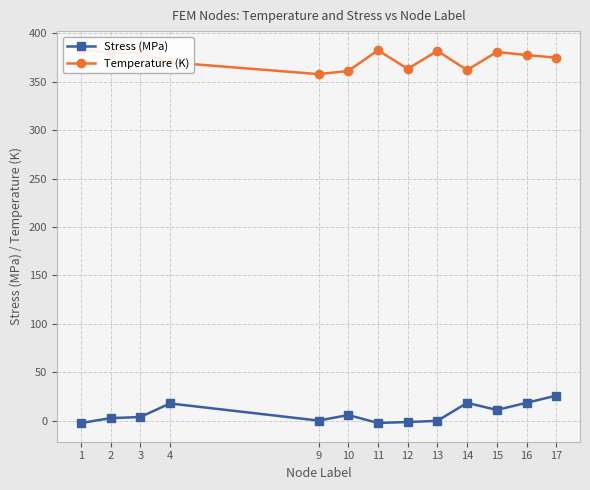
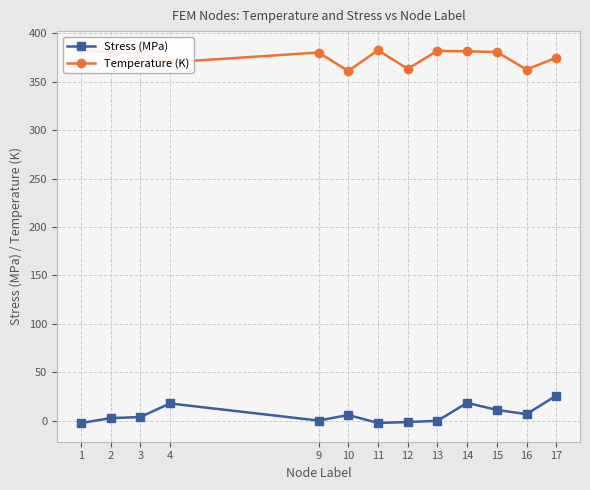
Temperature (K), 9: 360 -> 380
Temperature (K), 14: 360 -> 380
Stress (MPa), 16: 20 -> 10
Temperature (K), 16: 380 -> 360
